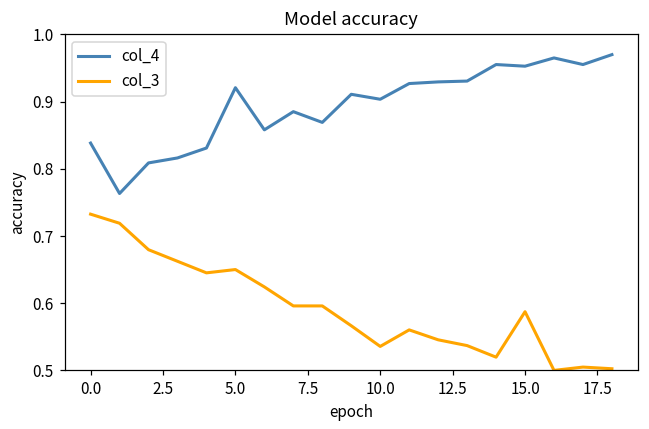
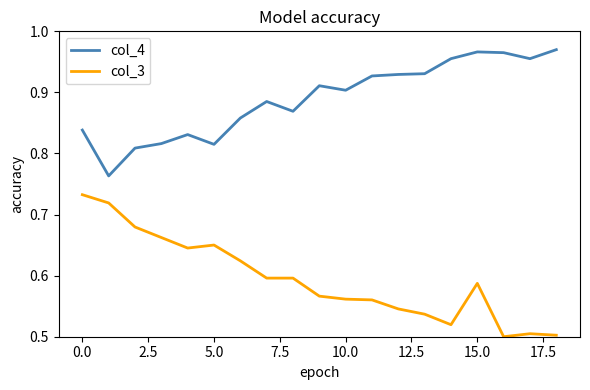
col_4, 5.0: 0.92 -> 0.81
col_3, 10.0: 0.54 -> 0.56
col_4, 15.0: 0.95 -> 0.97
